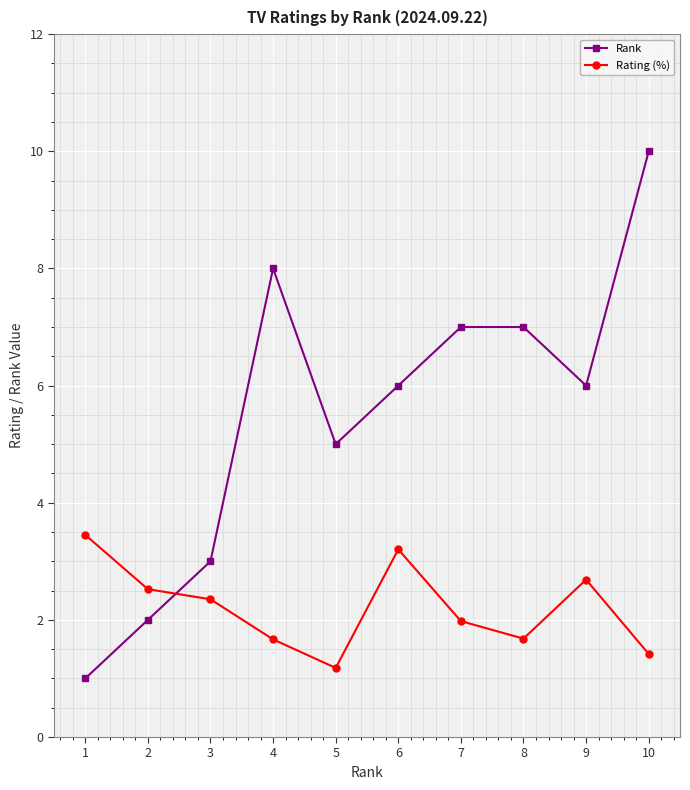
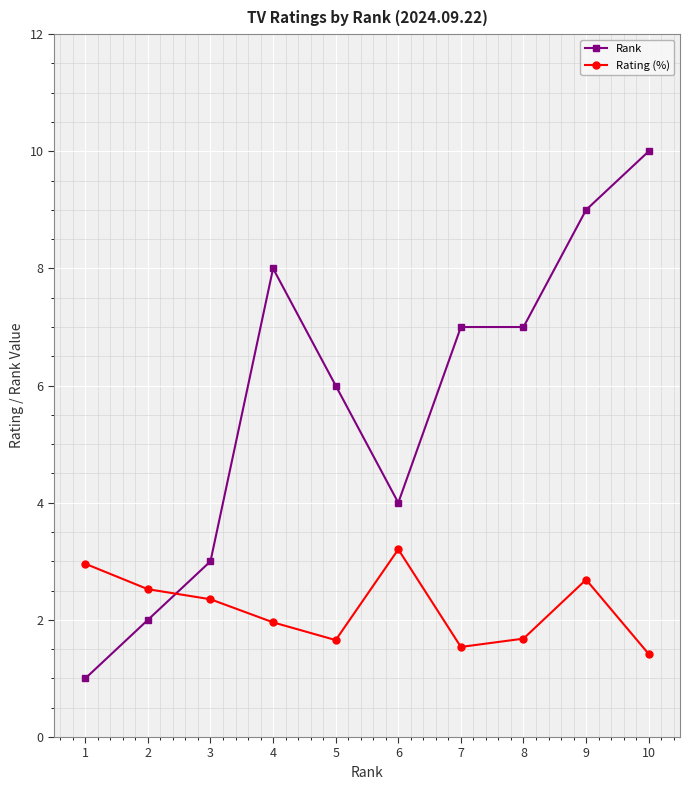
Rating (%), 1: 3.5 -> 3.0
Rating (%), 4: 1.7 -> 2.0
Rank, 5: 5 -> 6
Rating (%), 5: 1.2 -> 1.7
Rank, 6: 6 -> 4
Rating (%), 7: 2.0 -> 1.5
Rank, 9: 6 -> 9
